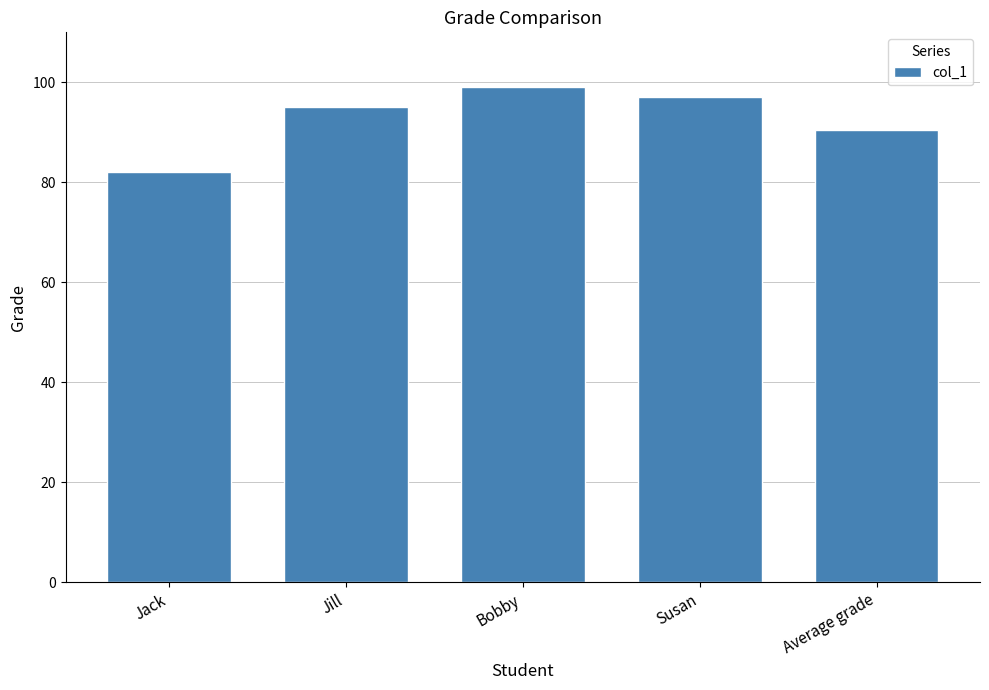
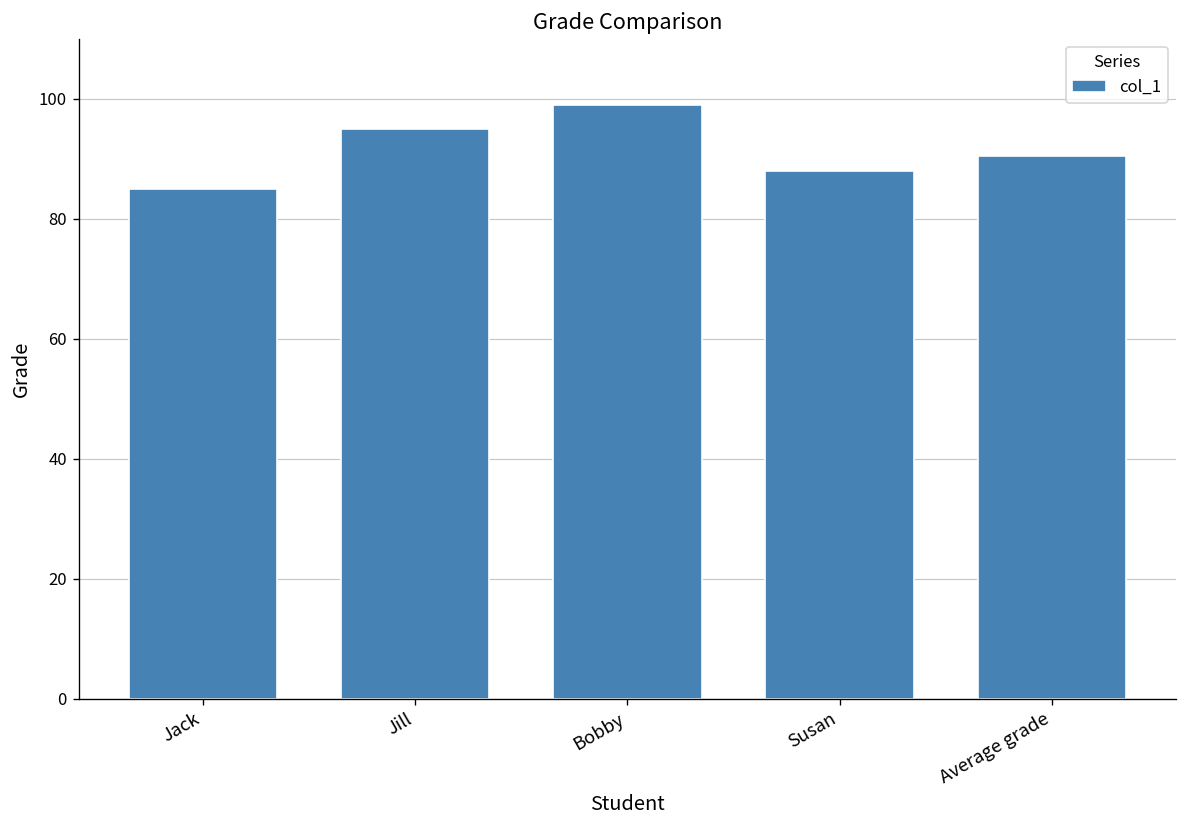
Jack: 82 -> 85
Susan: 97 -> 88
